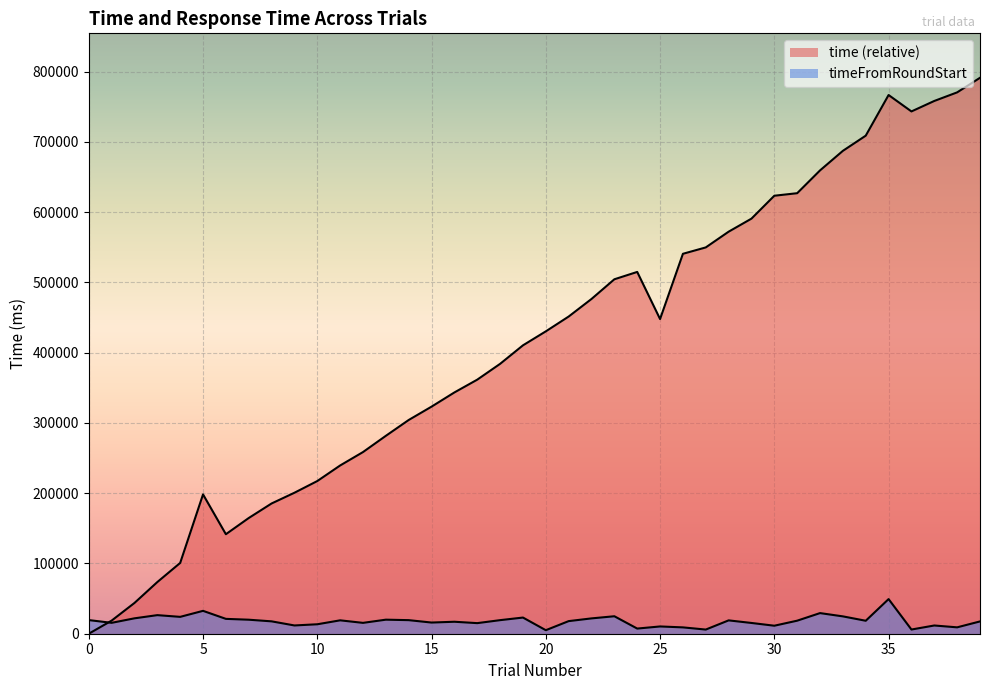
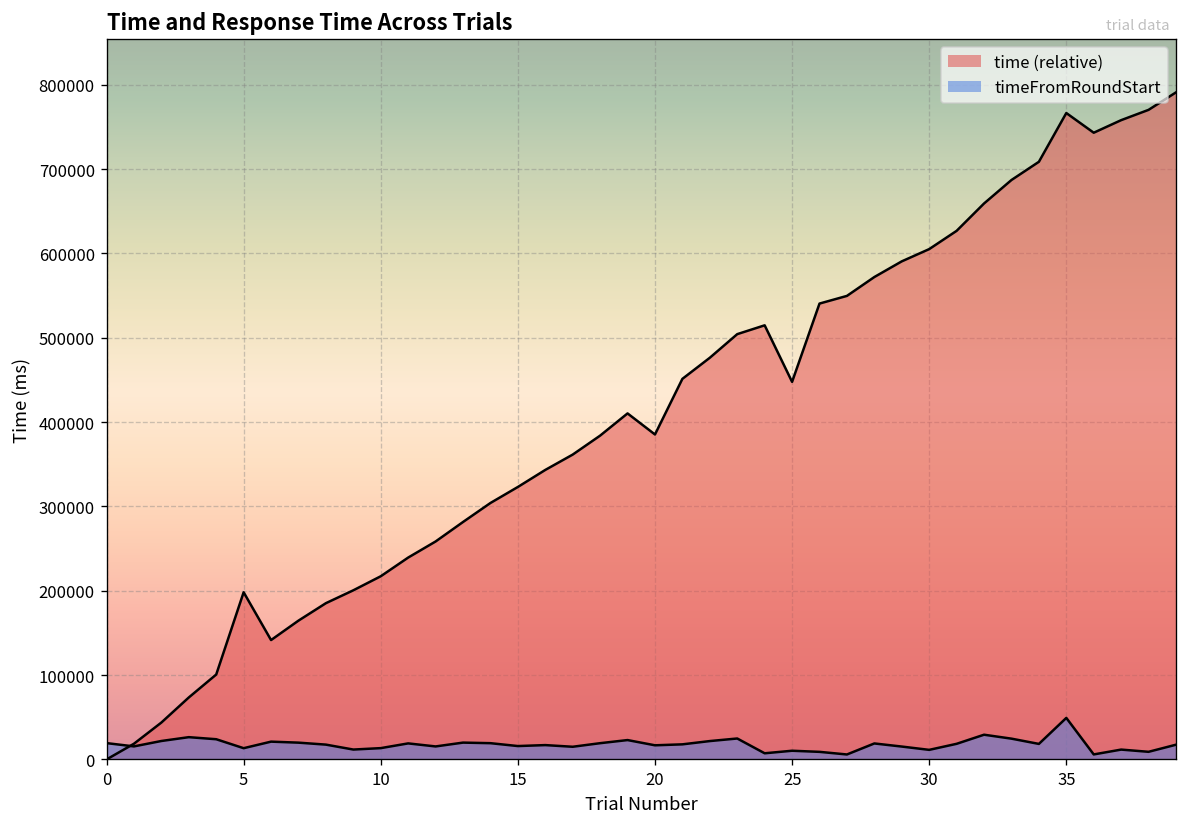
timeFromRoundStart, 5: 30000 -> 10000
time (relative), 20: 430000 -> 390000
timeFromRoundStart, 20: 10000 -> 20000
time (relative), 30: 620000 -> 610000
